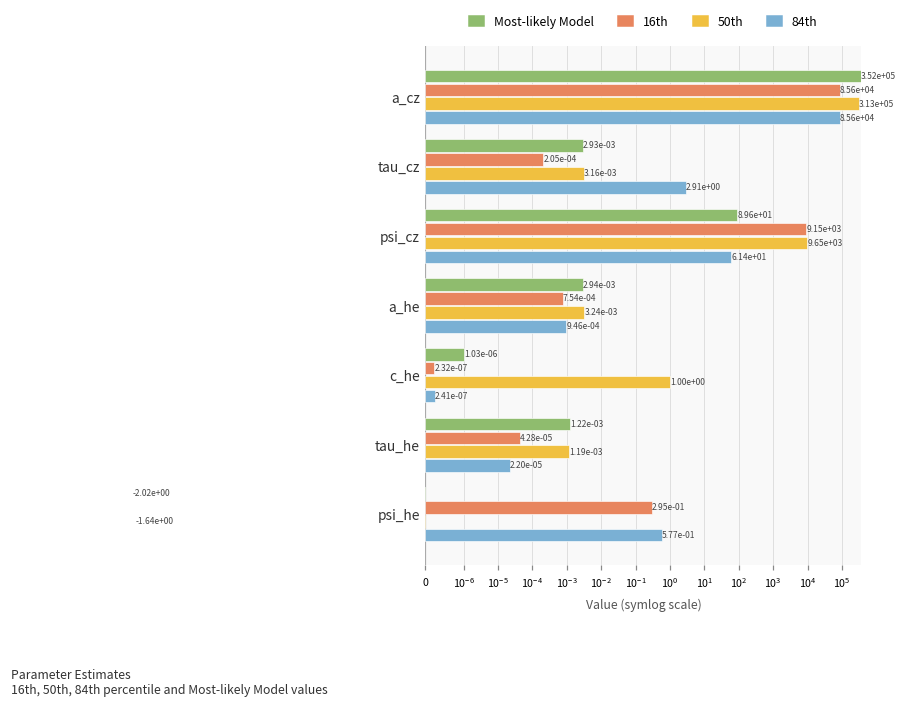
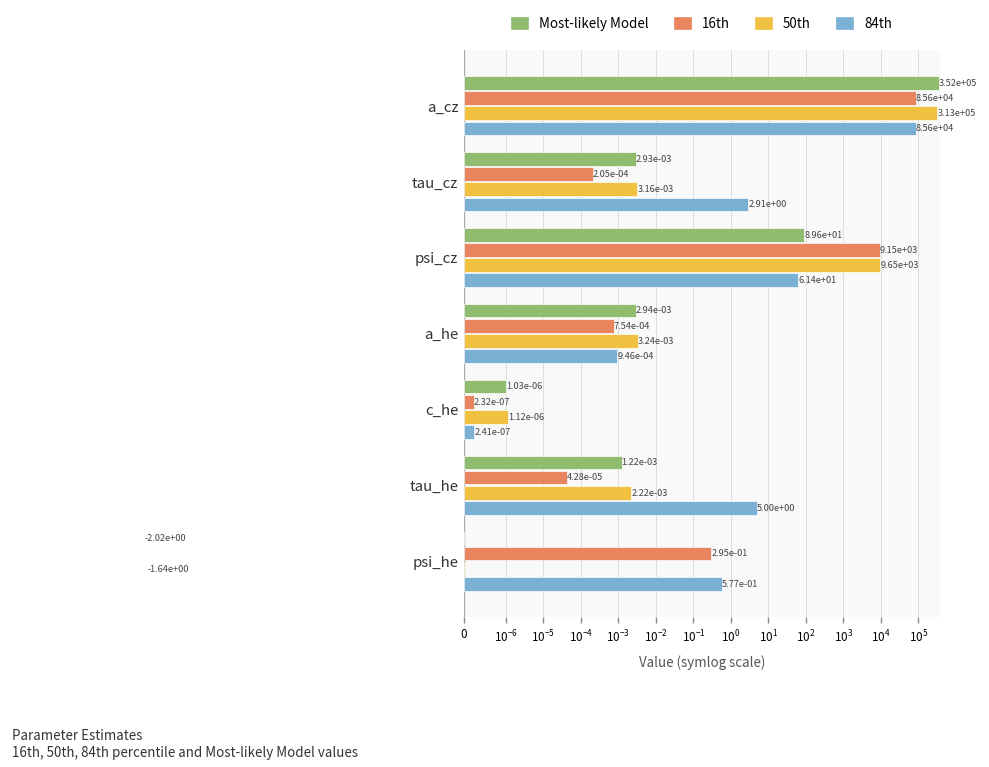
50th, c_he: 1.00e+00 -> 1.12e-06
50th, tau_he: 1.19e-03 -> 2.22e-03
84th, tau_he: 2.20e-05 -> 5.00e+00
